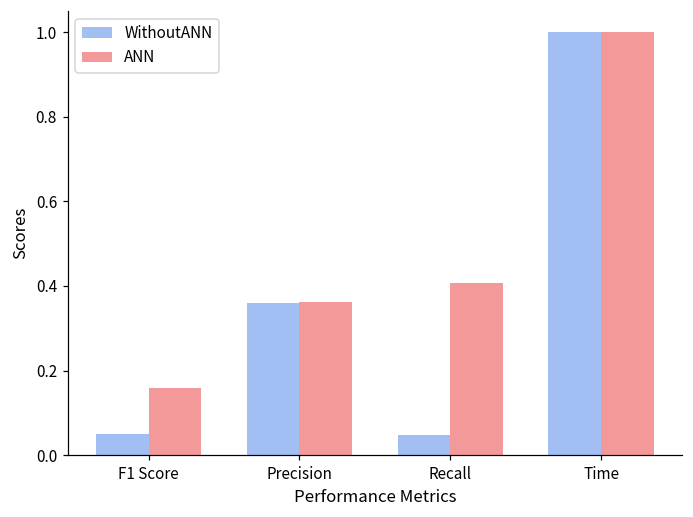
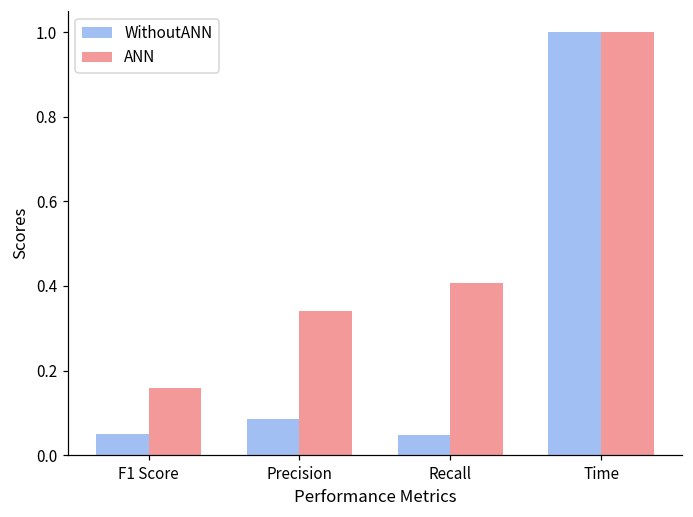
WithoutANN, Precision: 0.36 -> 0.09
ANN, Precision: 0.36 -> 0.34
